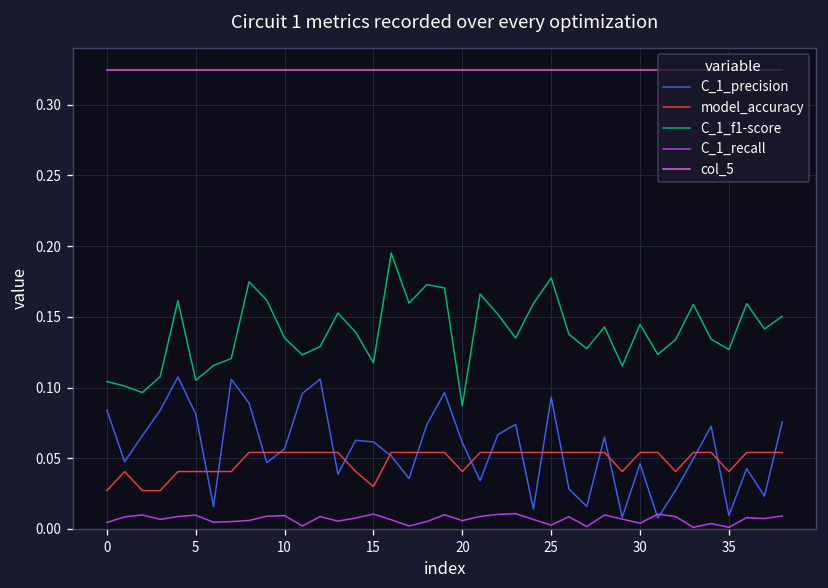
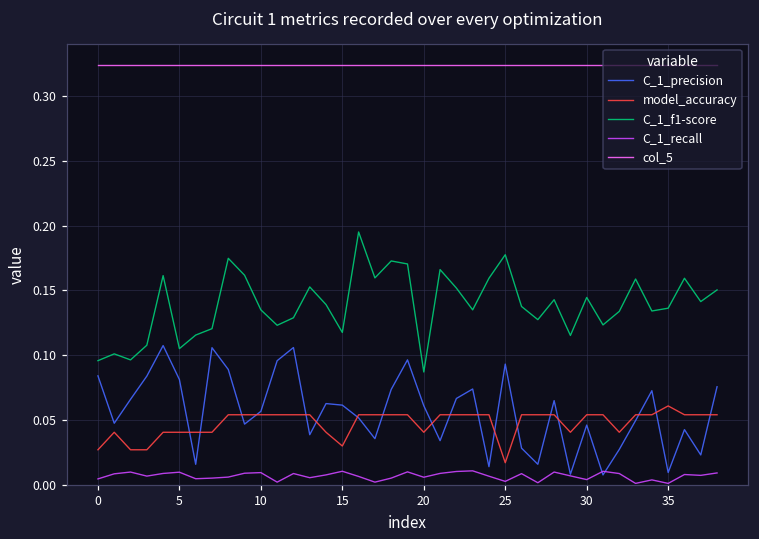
C_1_f1-score, 0: 0.104 -> 0.096
model_accuracy, 25: 0.054 -> 0.017
model_accuracy, 35: 0.041 -> 0.061
C_1_f1-score, 35: 0.127 -> 0.136
